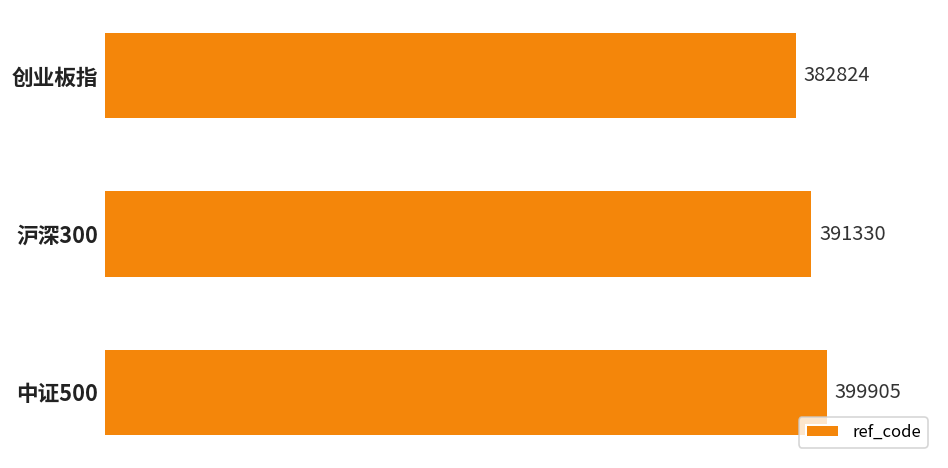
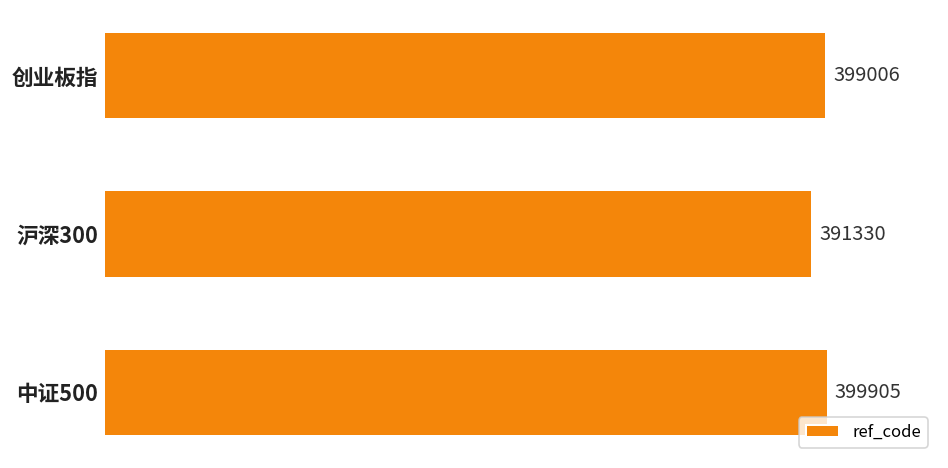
创业板指: 382824 -> 399006
